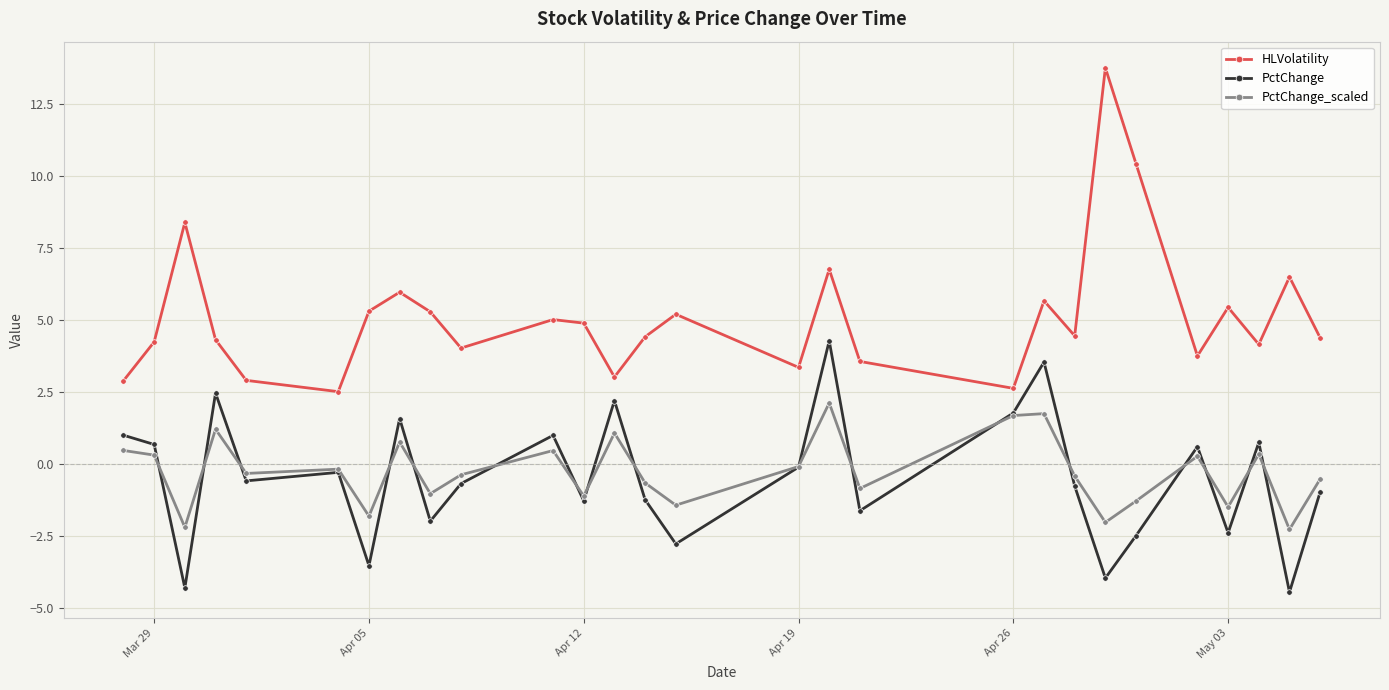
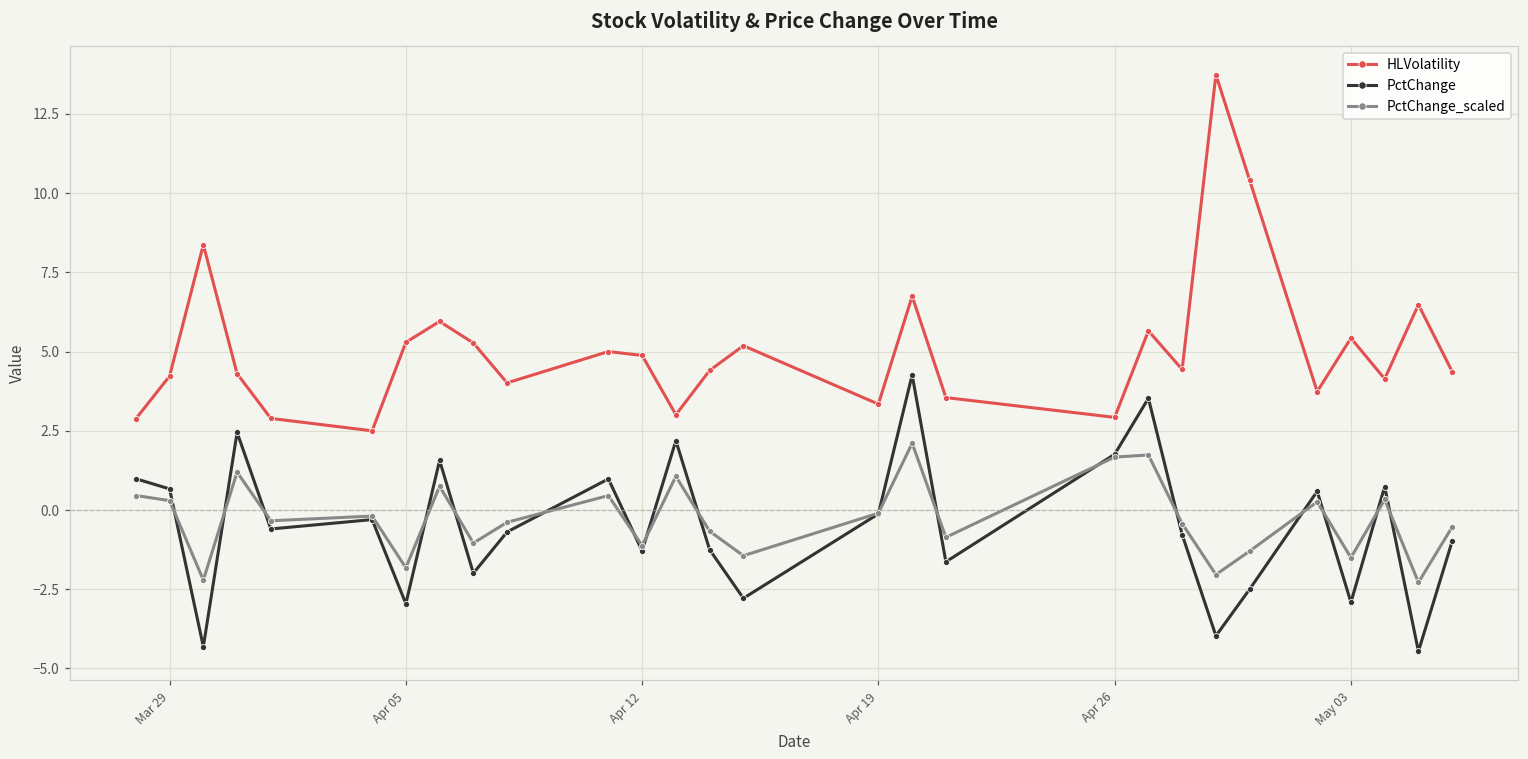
PctChange, Apr 05: -3.5 -> -3.0
HLVolatility, Apr 26: 2.6 -> 2.9
PctChange, May 03: -2.4 -> -2.9
